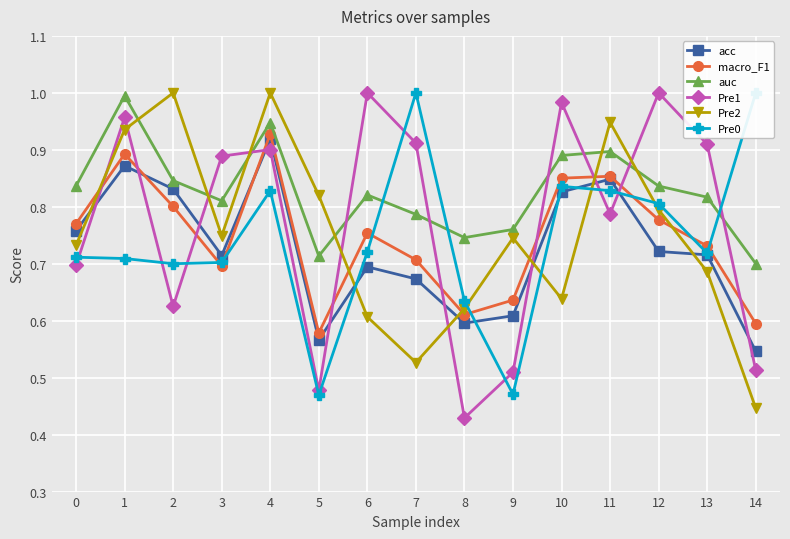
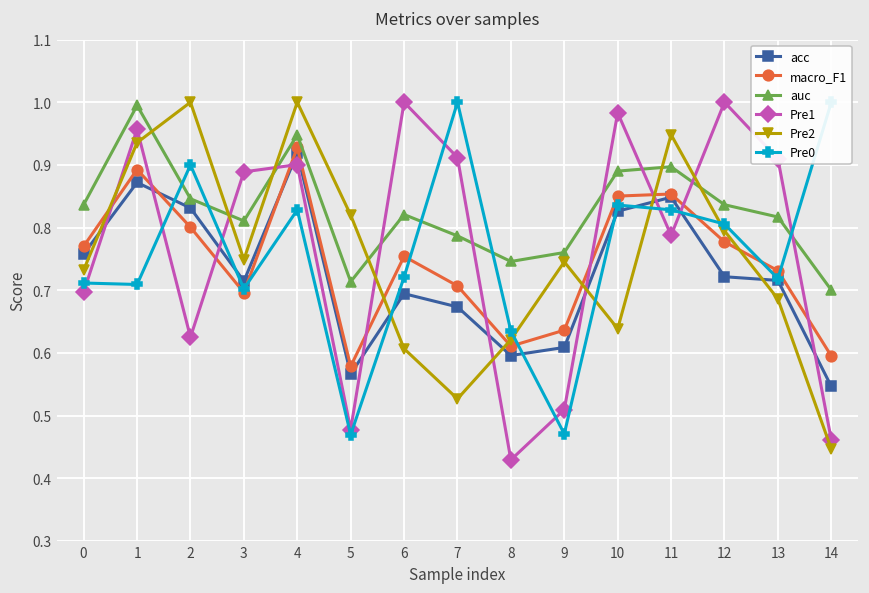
Pre0, 2: 0.7 -> 0.9
Pre1, 14: 0.51 -> 0.46
